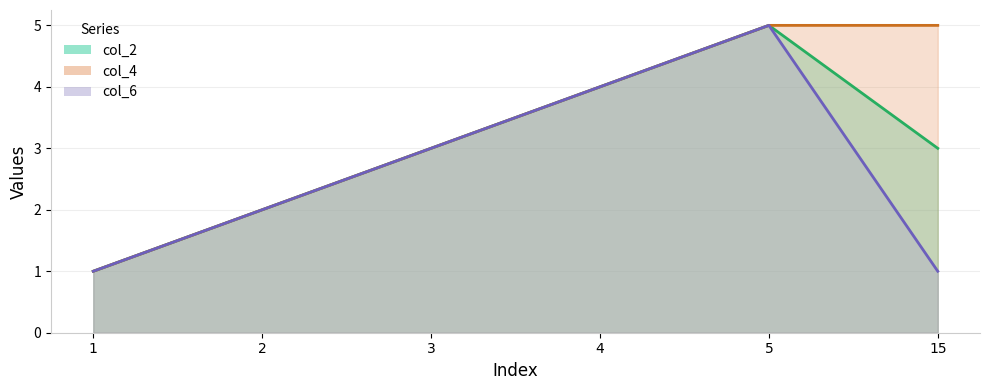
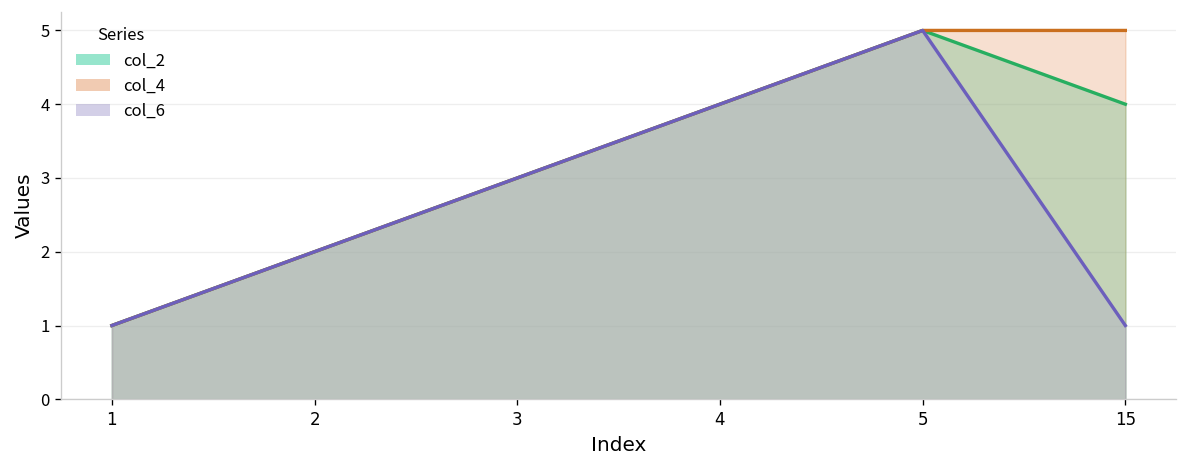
col_2, 15: 3 -> 4
